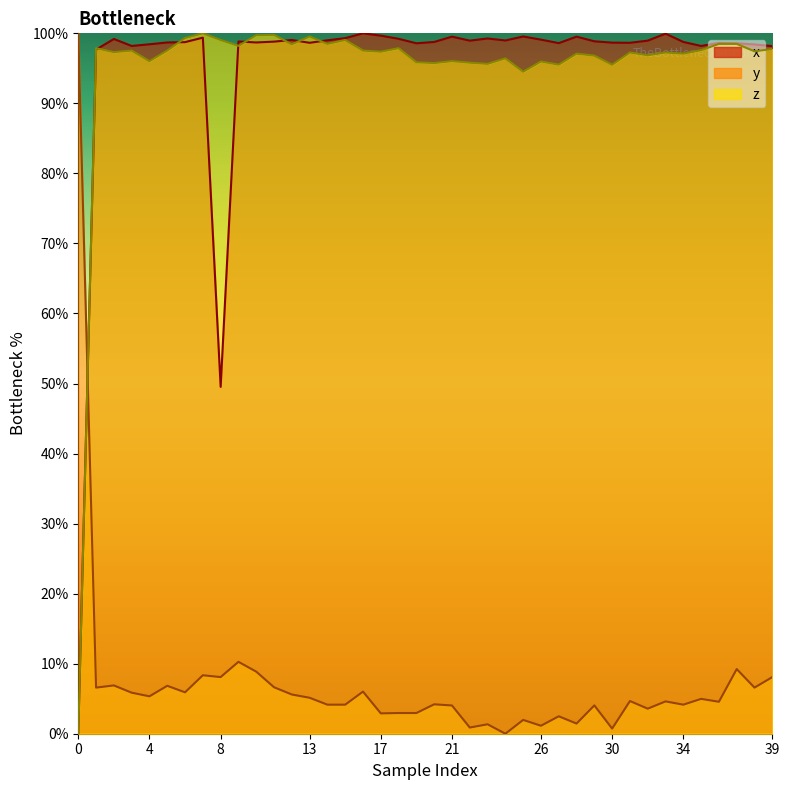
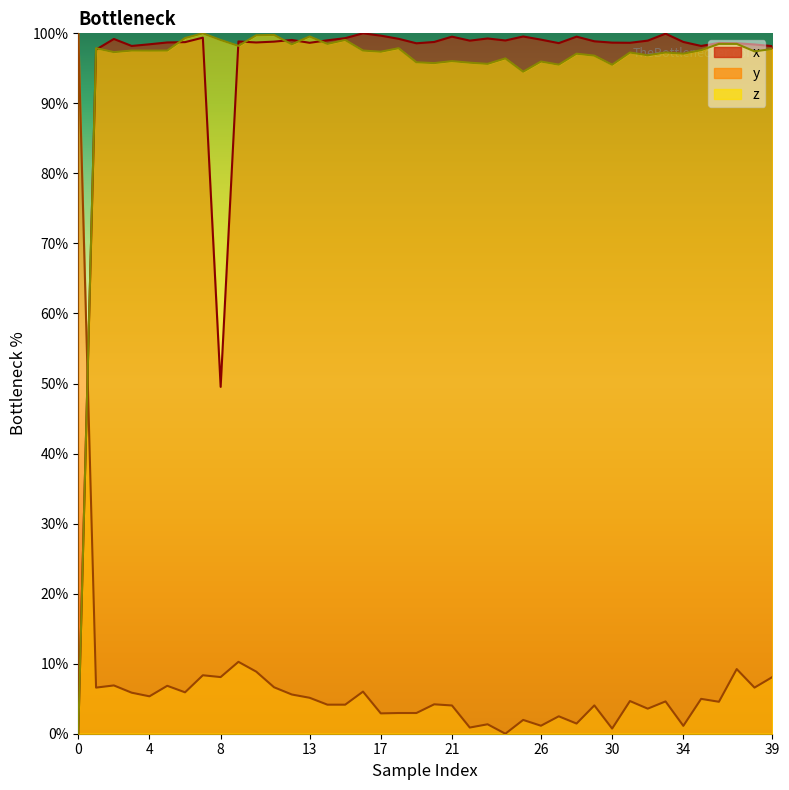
z, 4: 96% -> 98%
y, 34: 4% -> 1%
